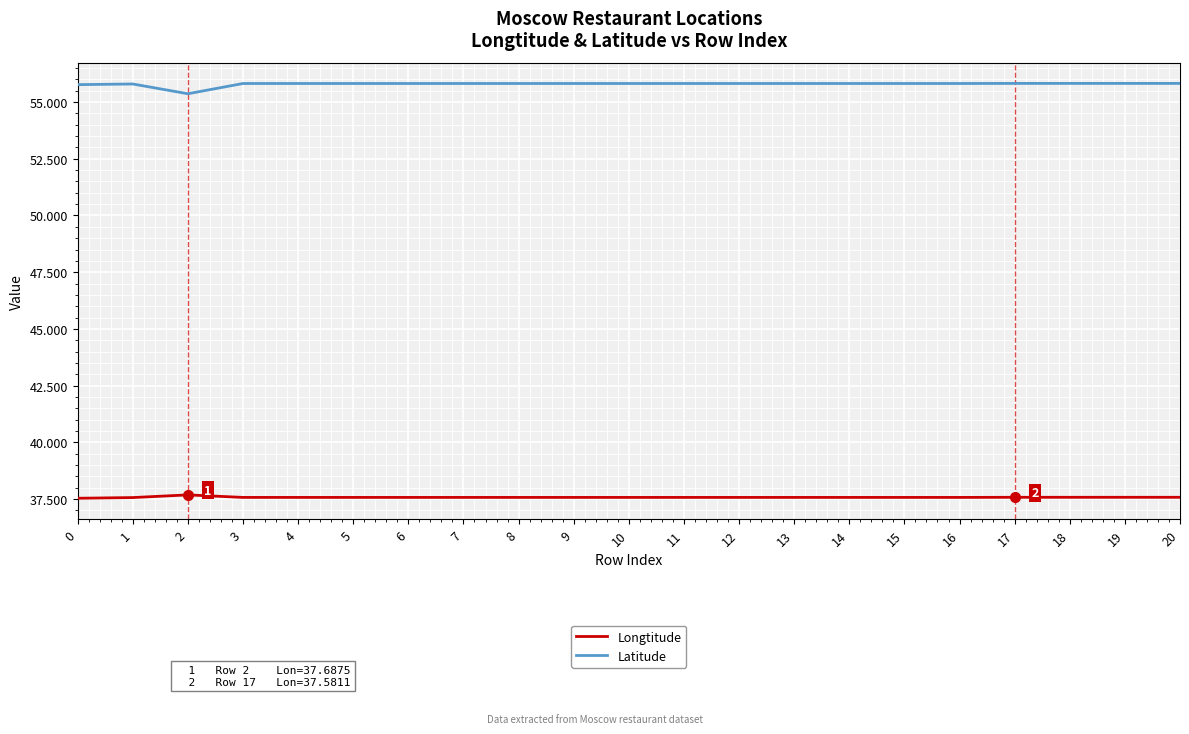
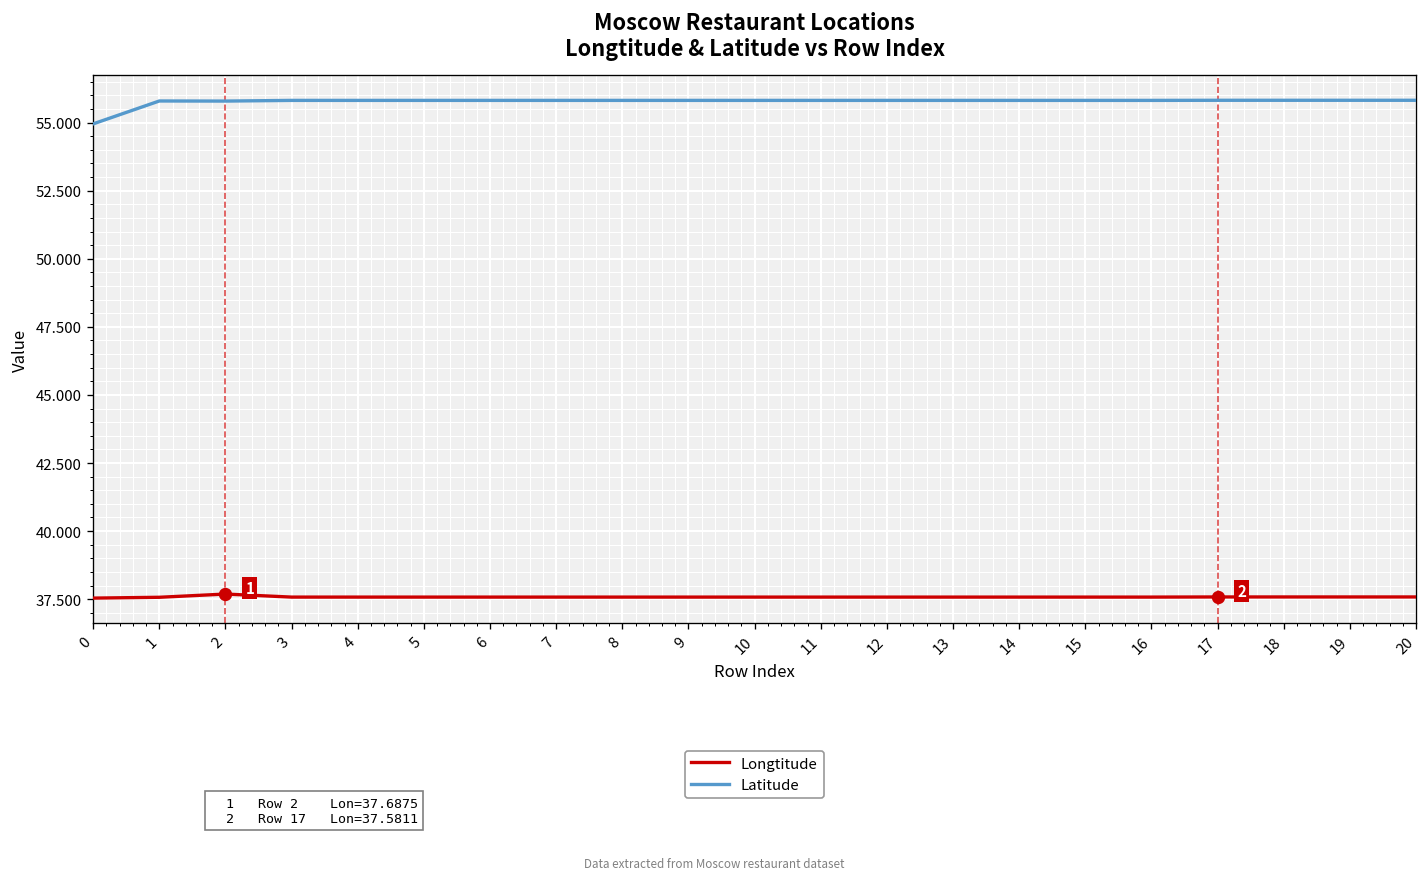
Latitude, 0: 55.8 -> 55.0
Latitude, 2: 55.4 -> 55.8
